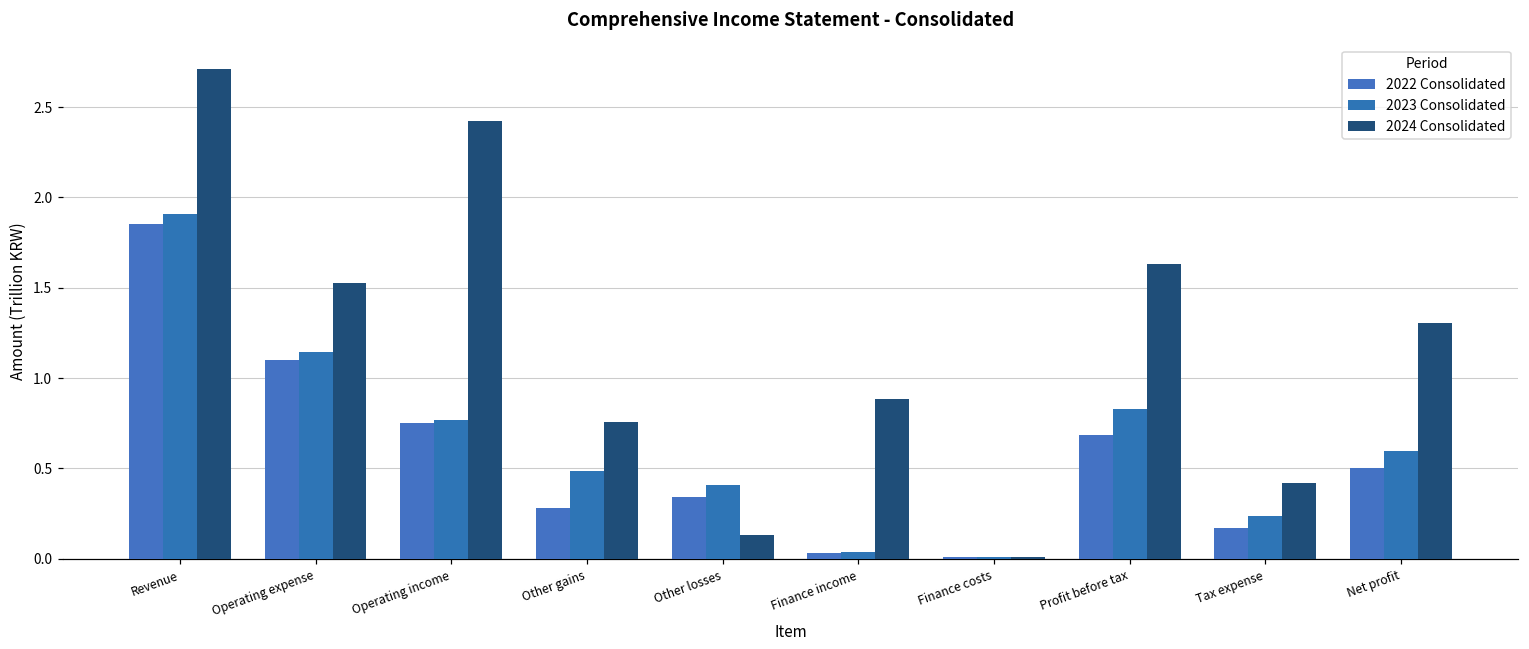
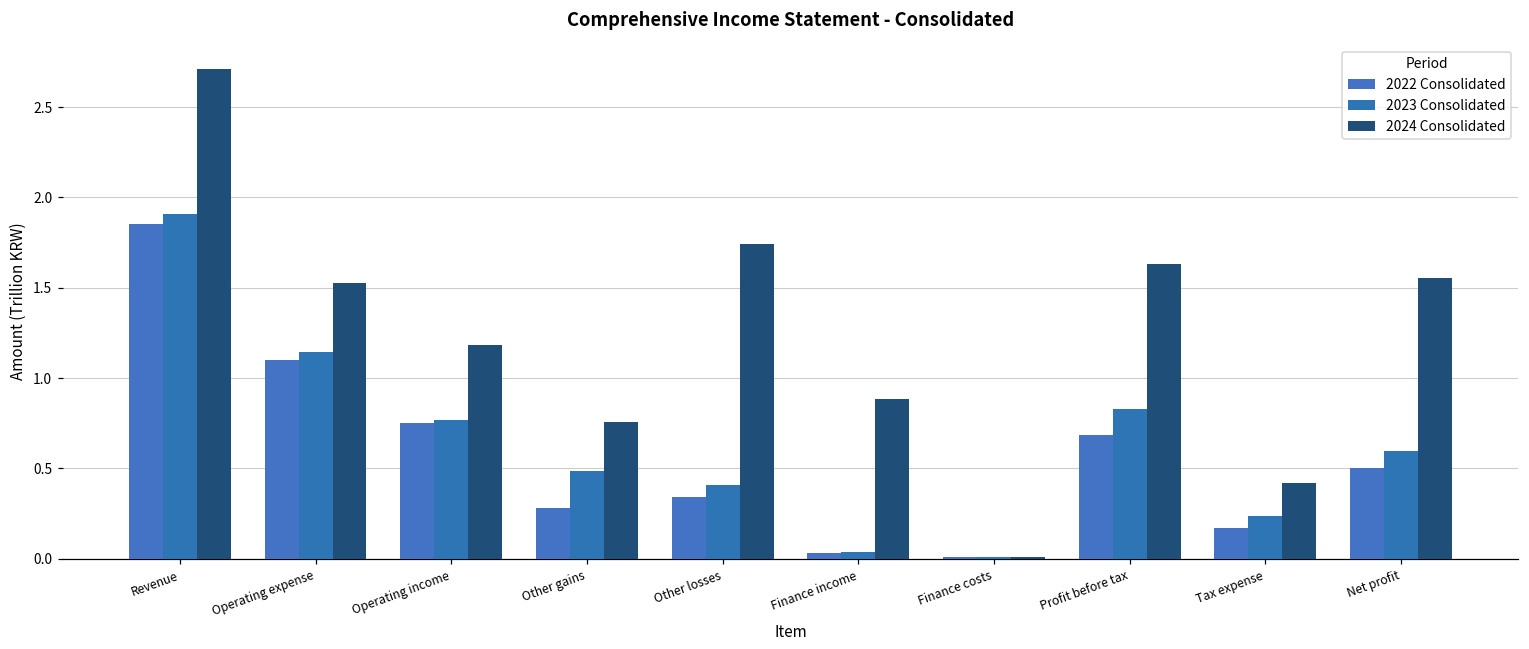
2024 Consolidated, Operating income: 2.43 -> 1.18
2024 Consolidated, Other losses: 0.13 -> 1.74
2024 Consolidated, Net profit: 1.30 -> 1.55
